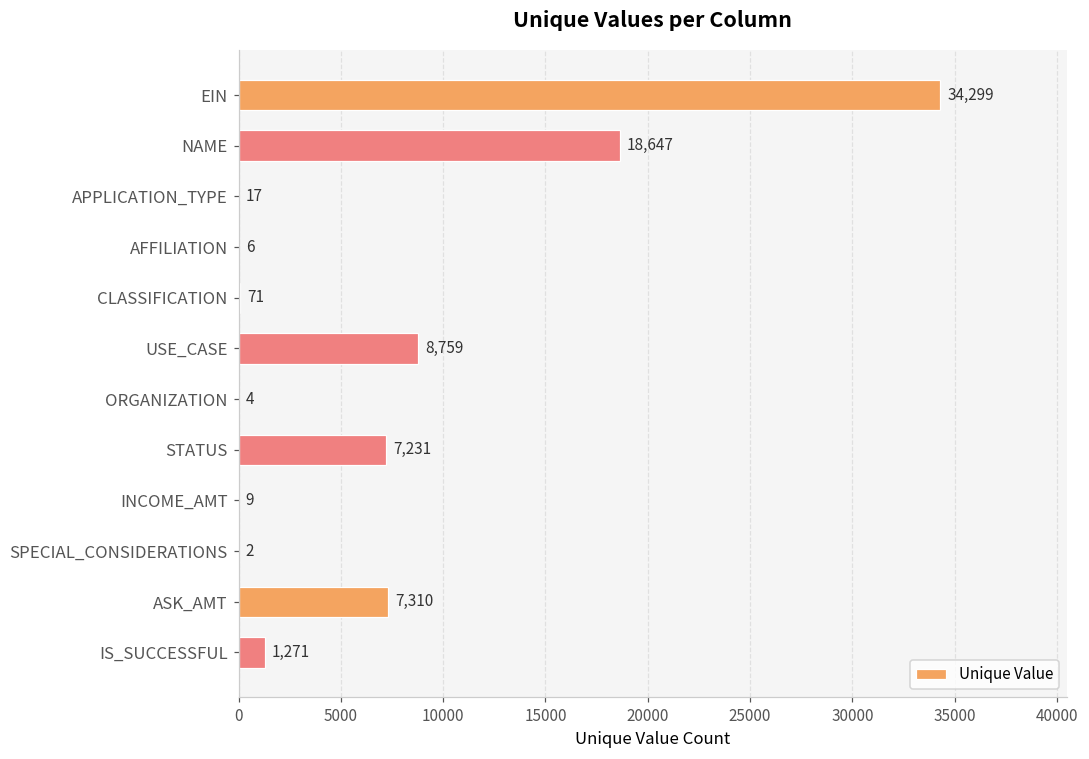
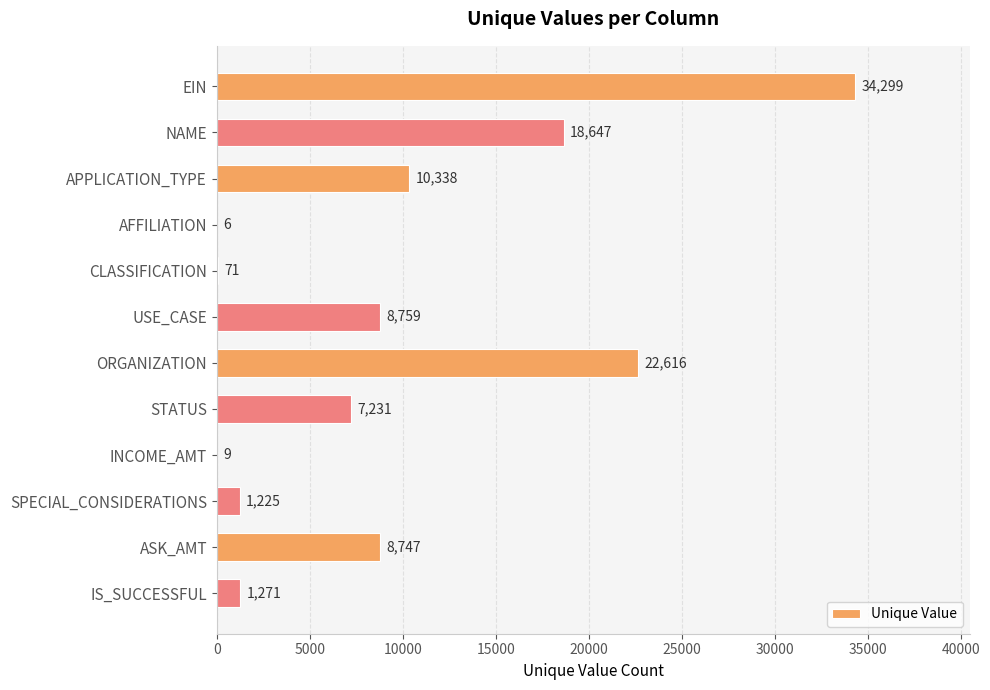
APPLICATION_TYPE: 17 -> 10,338
ORGANIZATION: 4 -> 22,616
SPECIAL_CONSIDERATIONS: 2 -> 1,225
ASK_AMT: 7,310 -> 8,747
